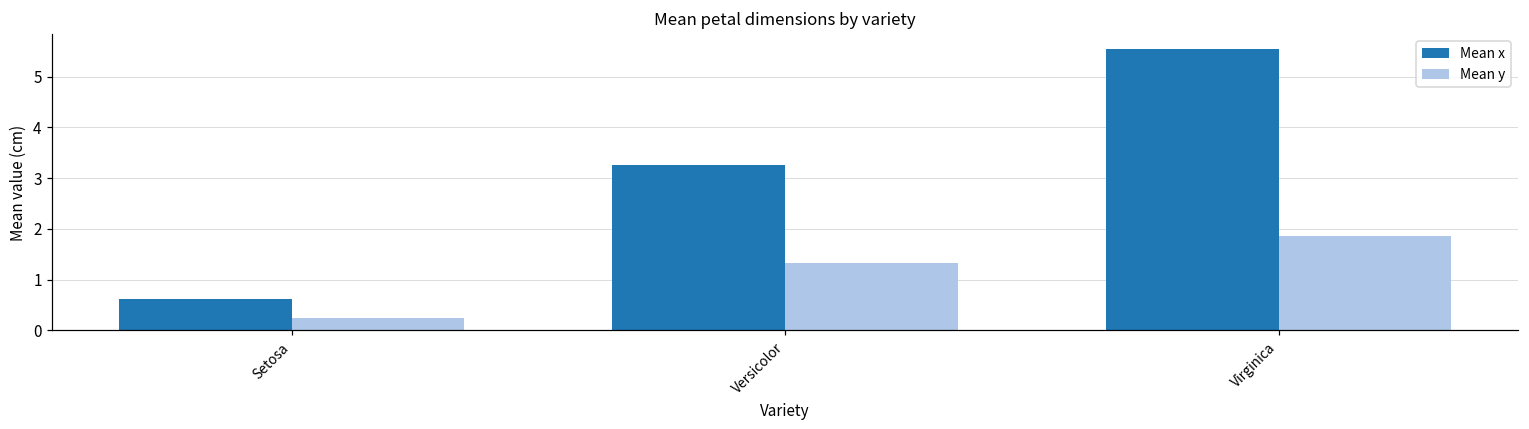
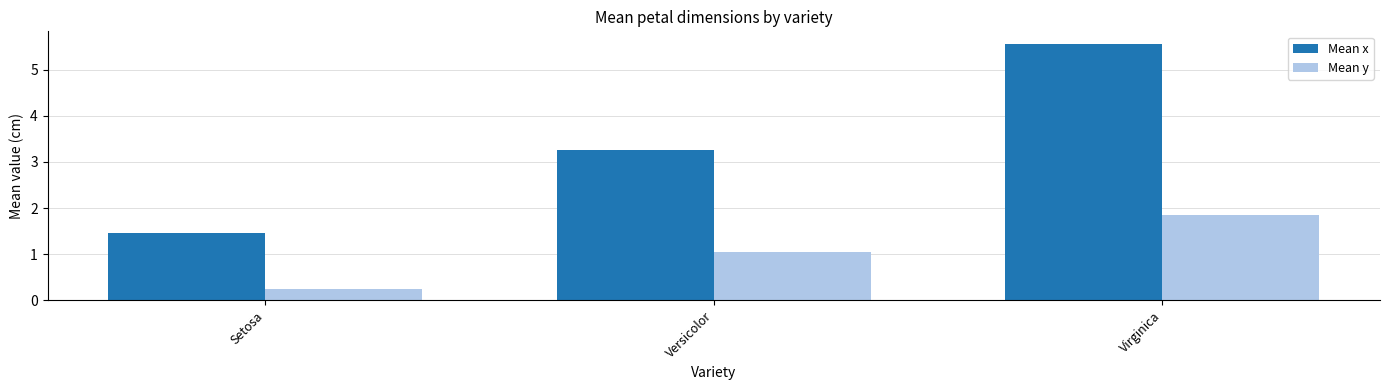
Mean x, Setosa: 0.6 -> 1.5
Mean y, Versicolor: 1.3 -> 1.1
